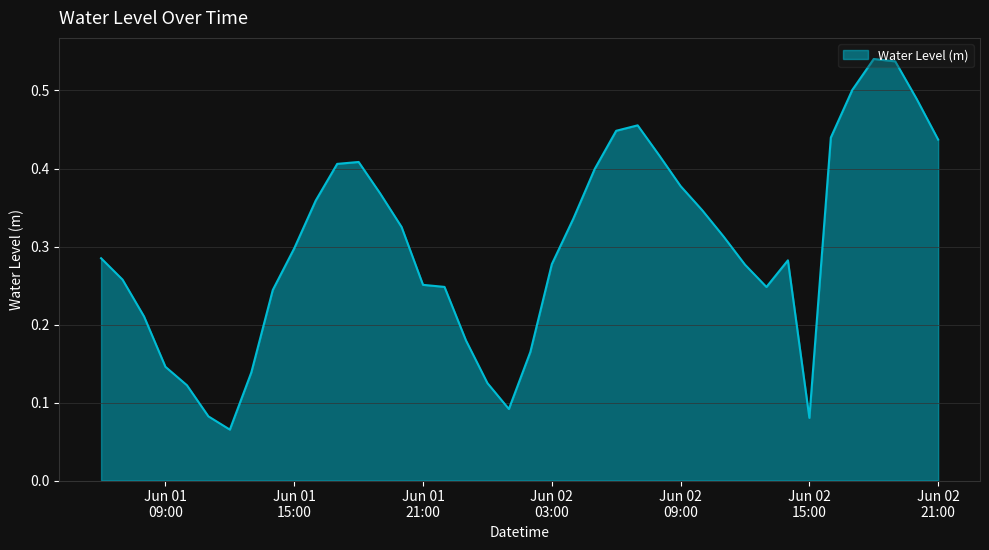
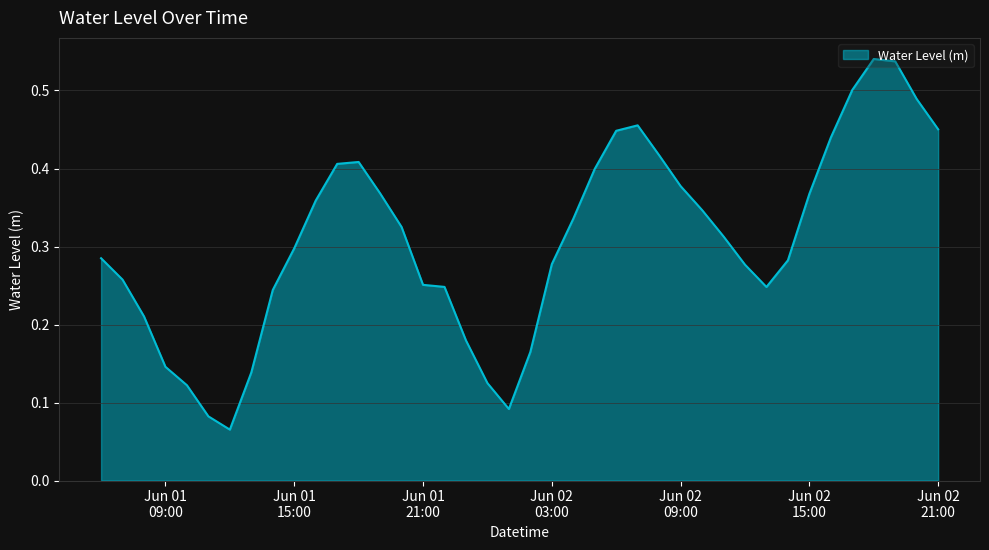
Jun 02 15:00: 0.08 -> 0.37
Jun 02 21:00: 0.44 -> 0.45
